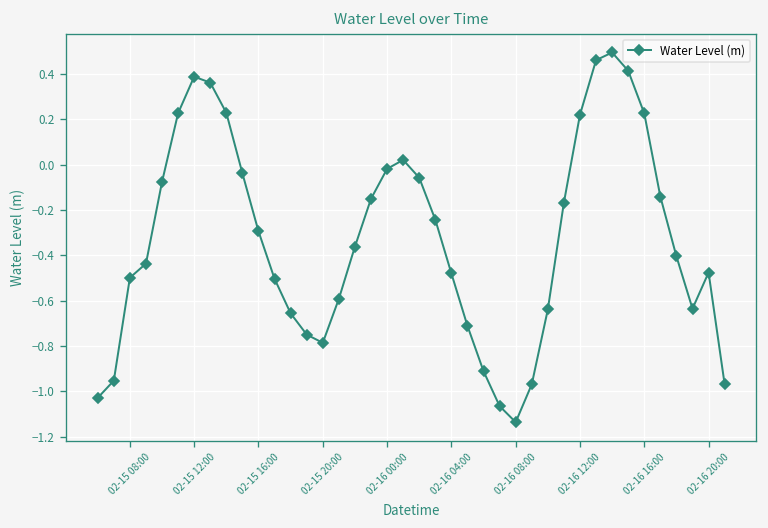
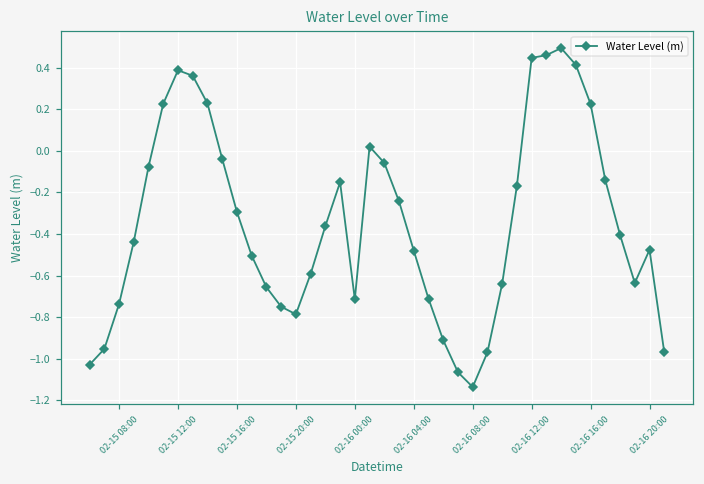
02-15 08:00: -0.50 -> -0.74
02-16 00:00: -0.02 -> -0.71
02-16 12:00: 0.22 -> 0.45
